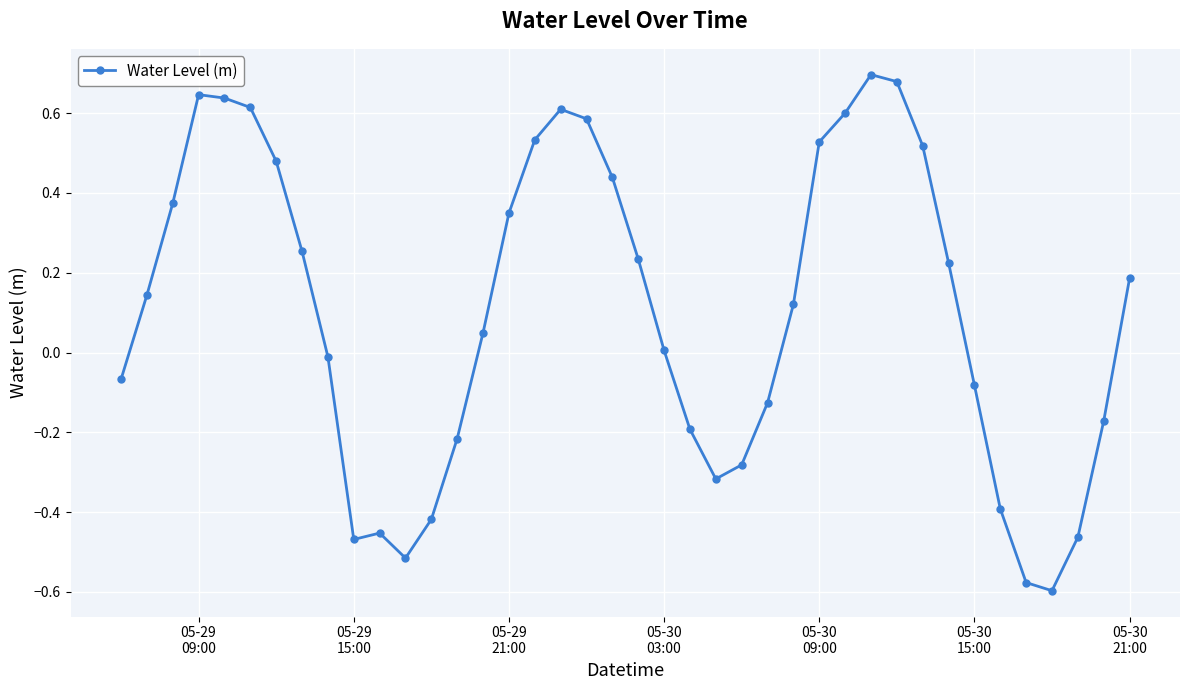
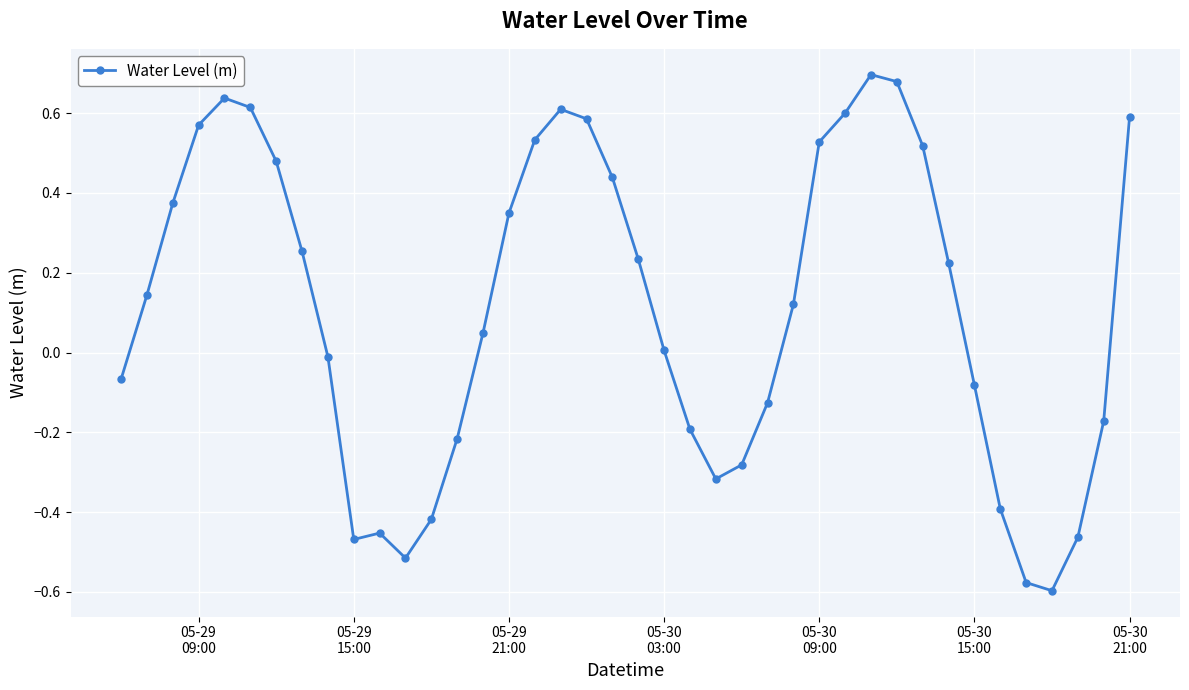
05-29 09:00: 0.65 -> 0.57
05-30 21:00: 0.19 -> 0.59
